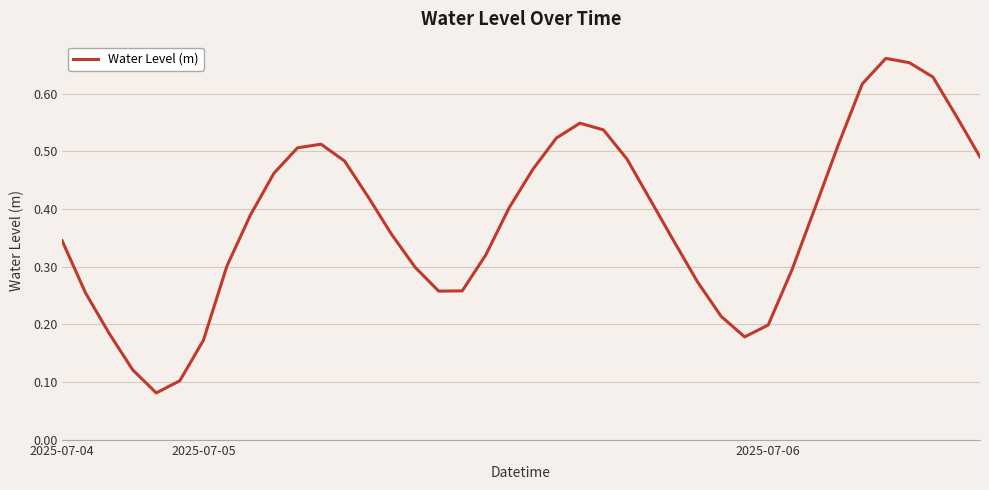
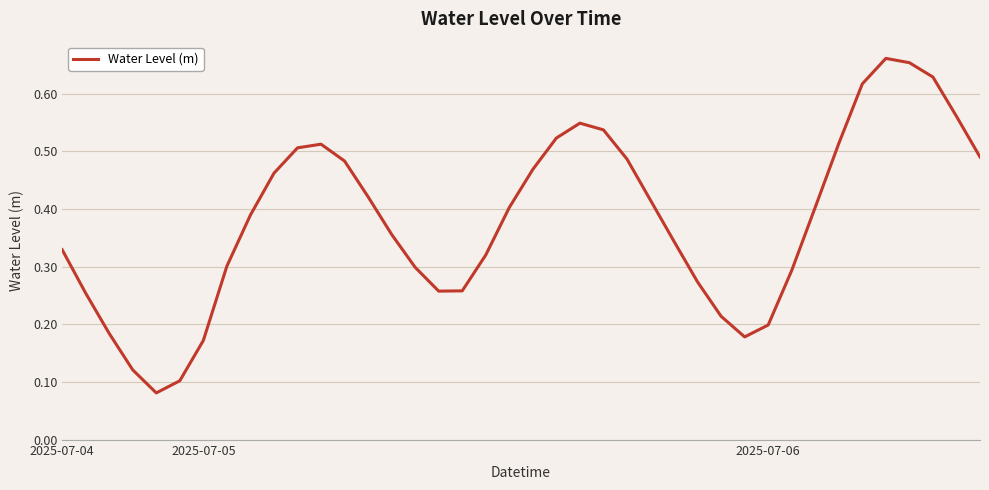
2025-07-04: 0.35 -> 0.33
